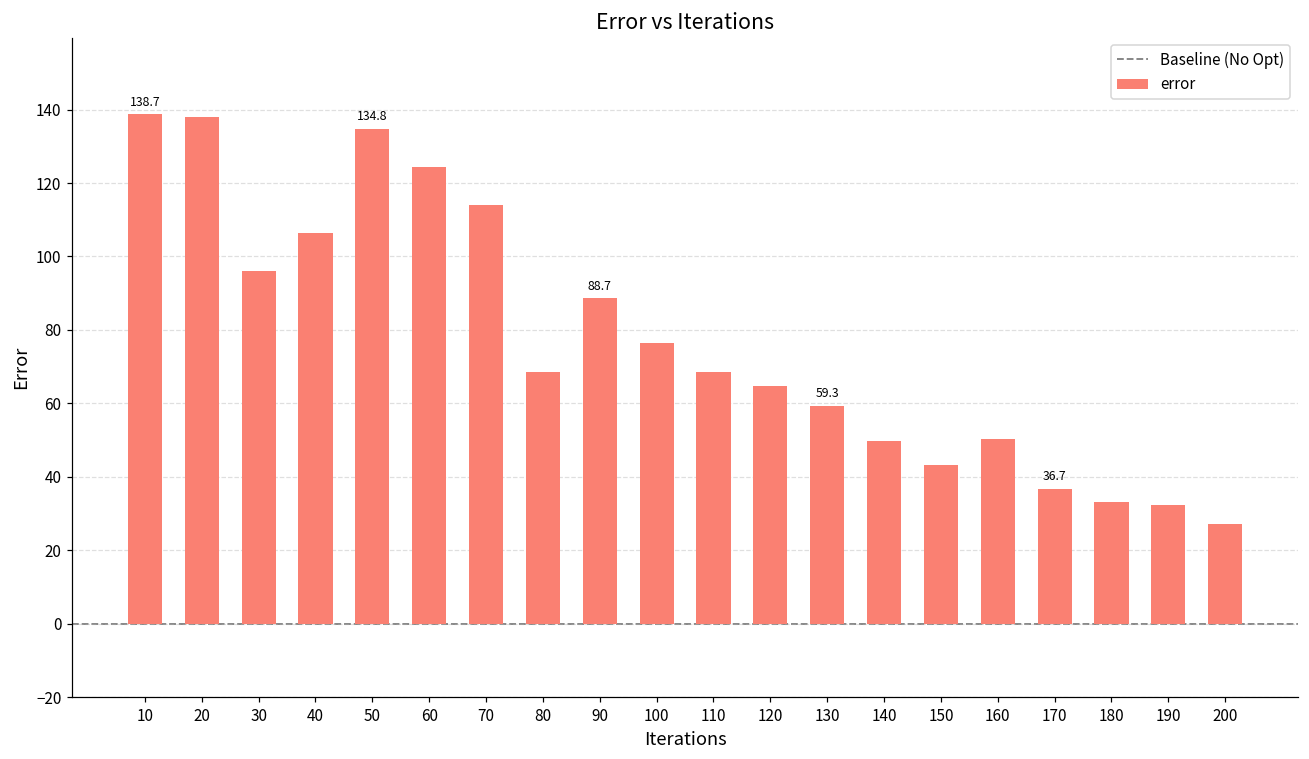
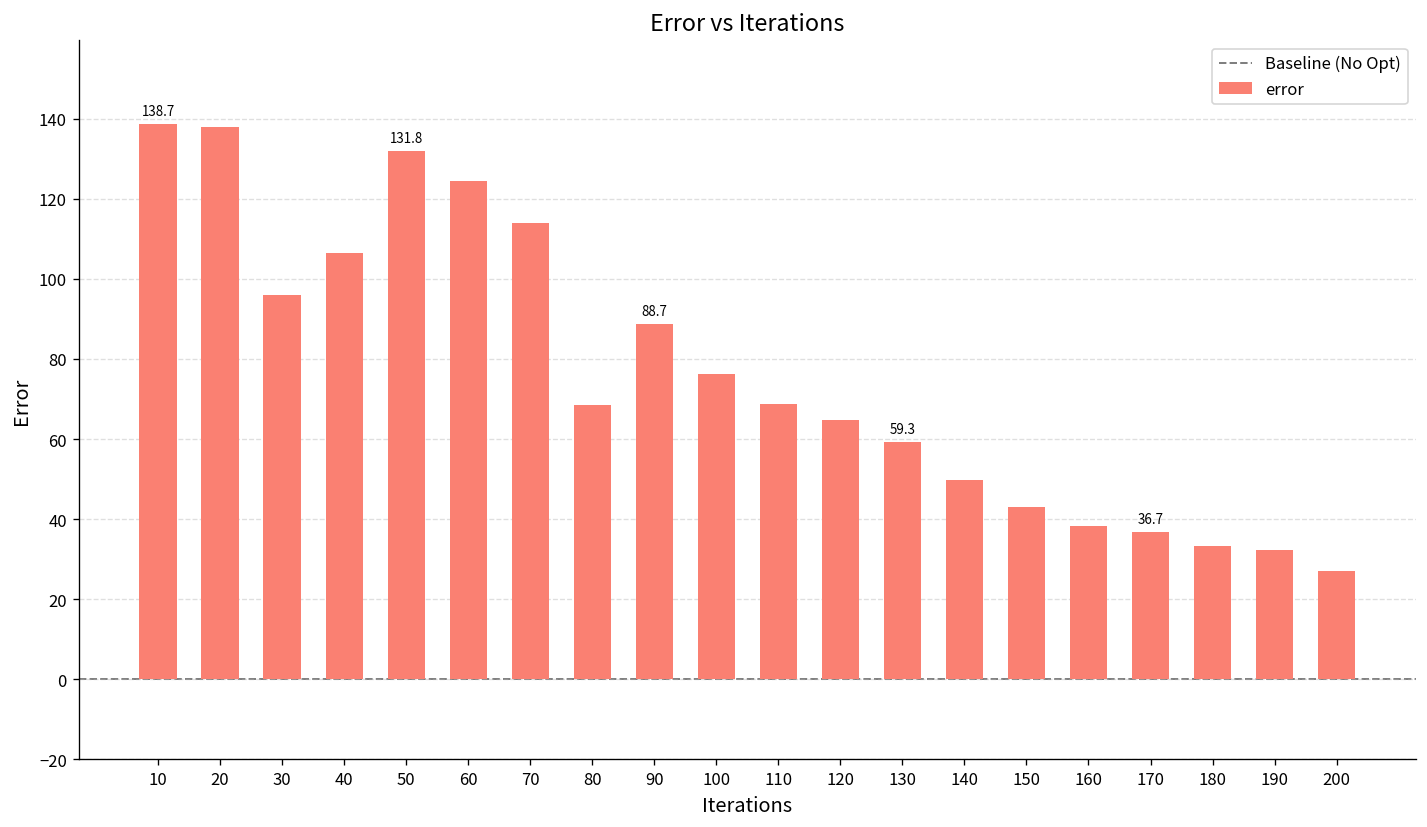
50: 134.8 -> 131.8
160: 50 -> 38
